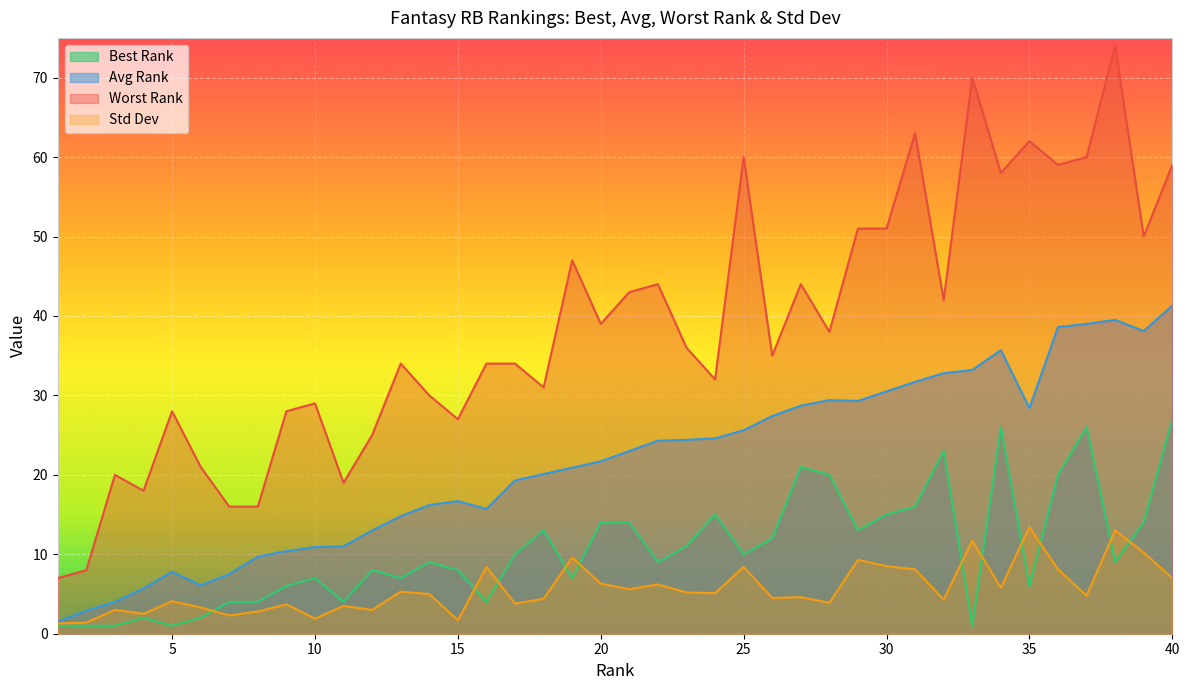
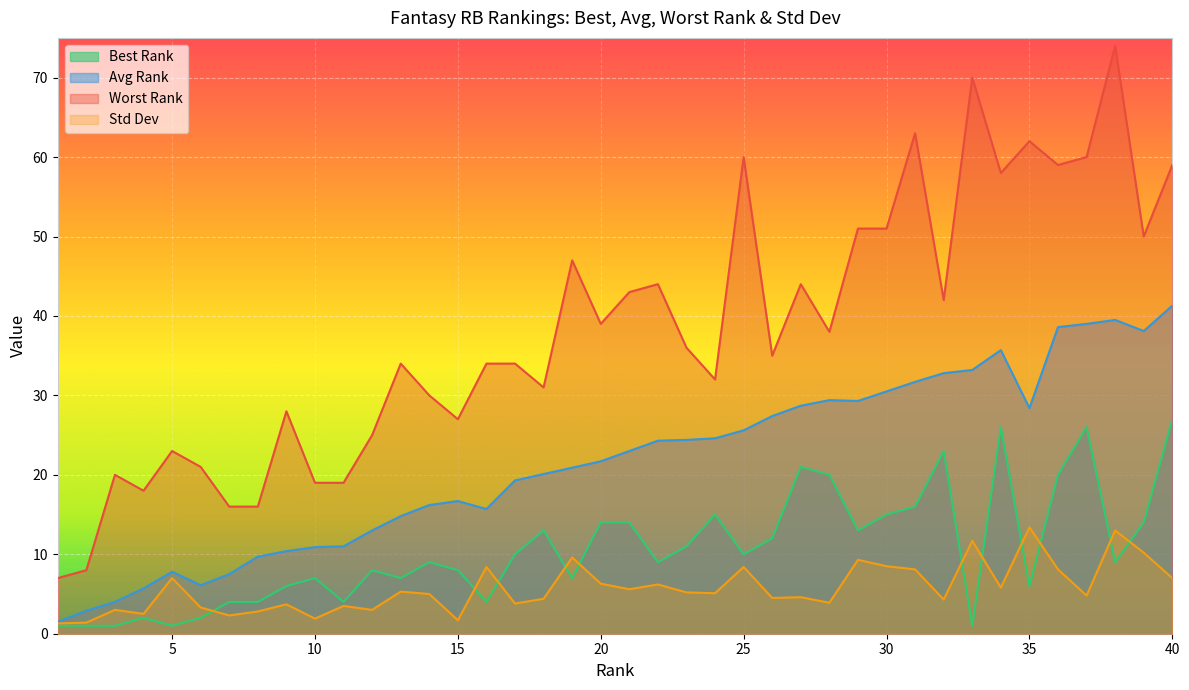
Worst Rank, 5: 28 -> 23
Std Dev, 5: 4 -> 7
Worst Rank, 10: 29 -> 19
